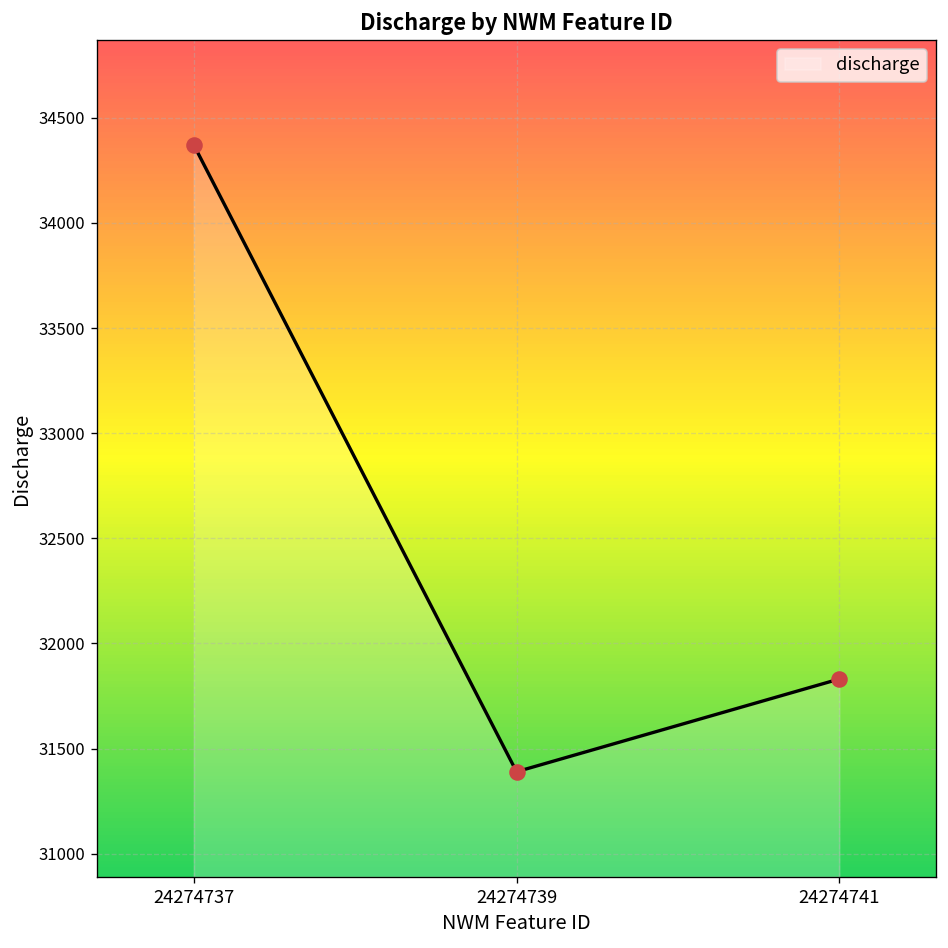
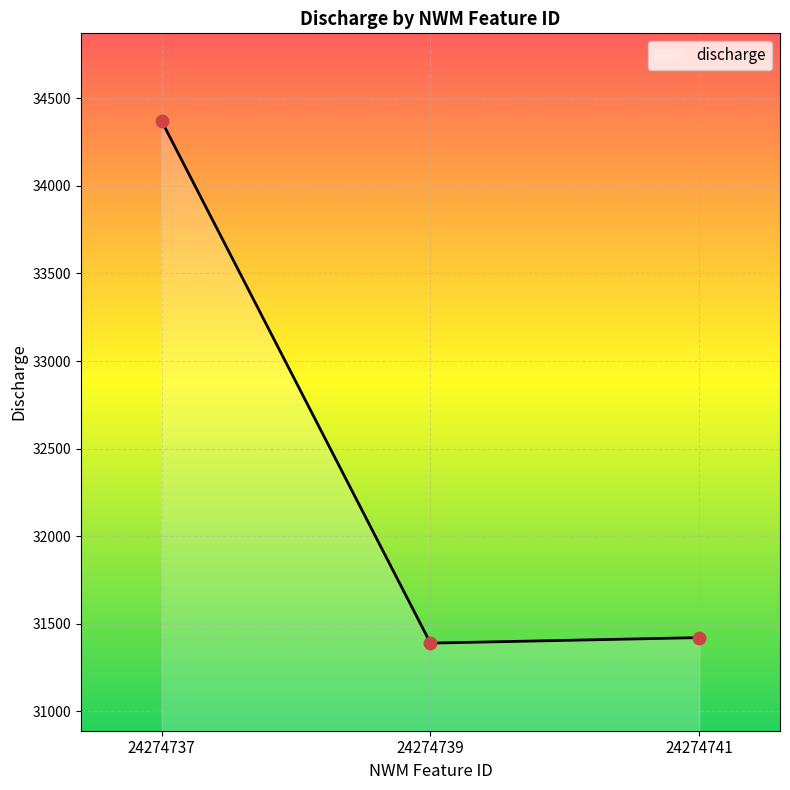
24274741: 31830 -> 31420
